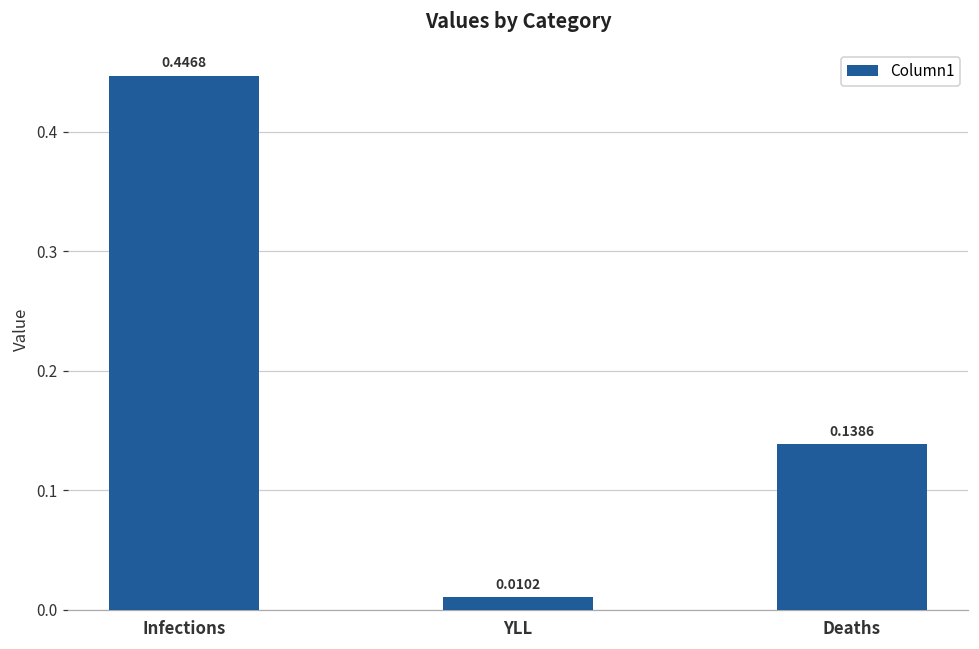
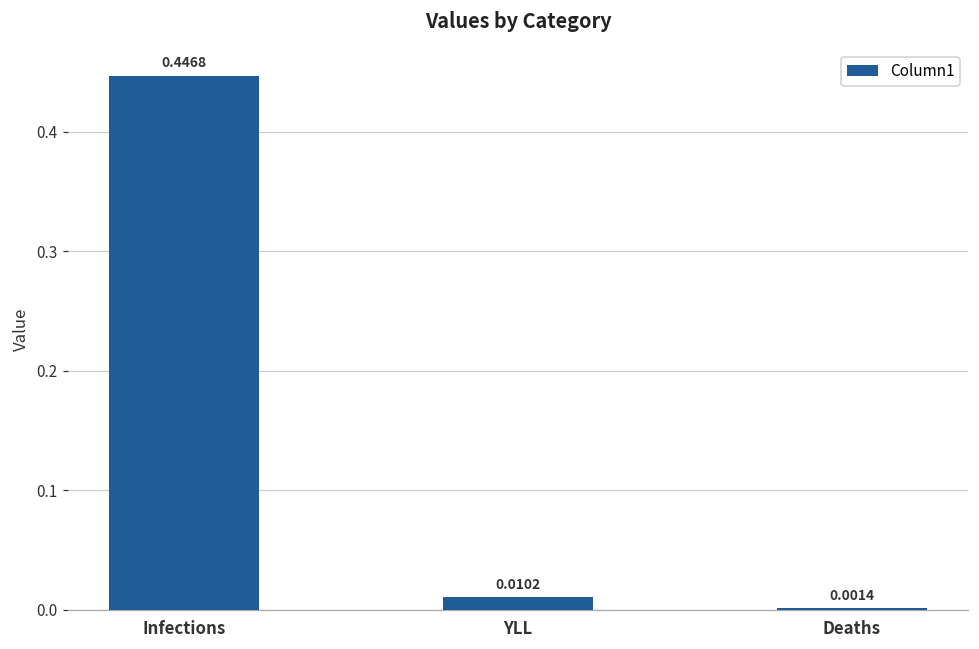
Deaths: 0.1386 -> 0.0014
